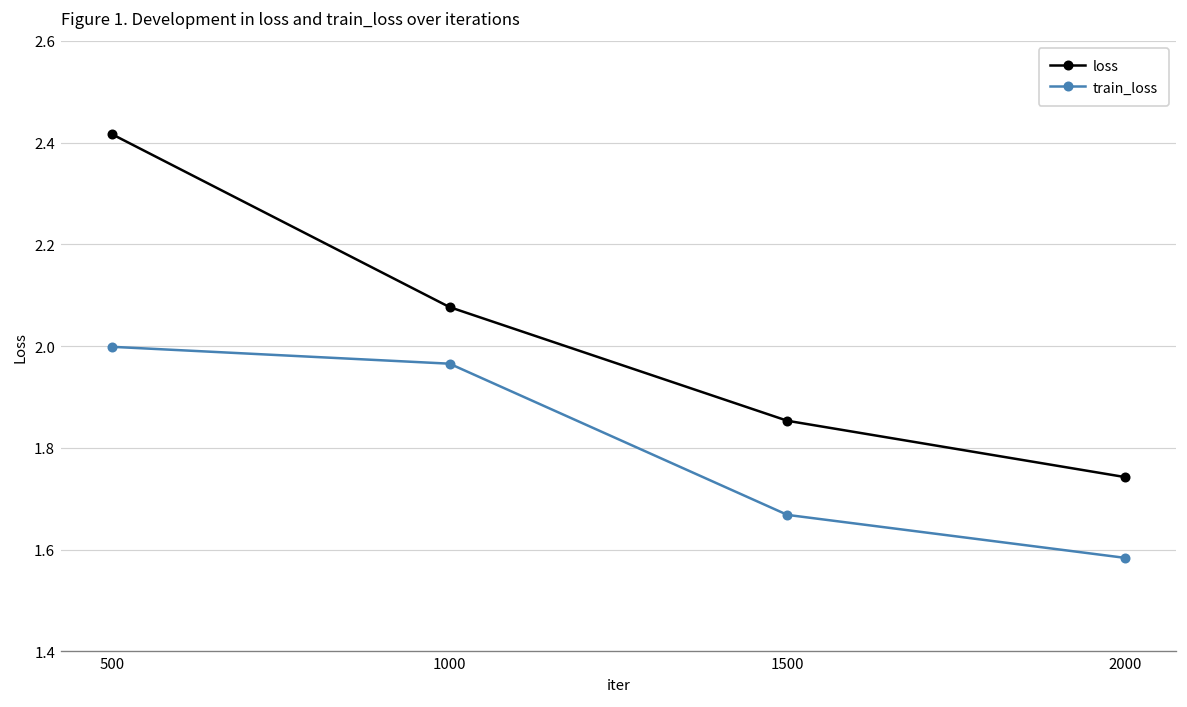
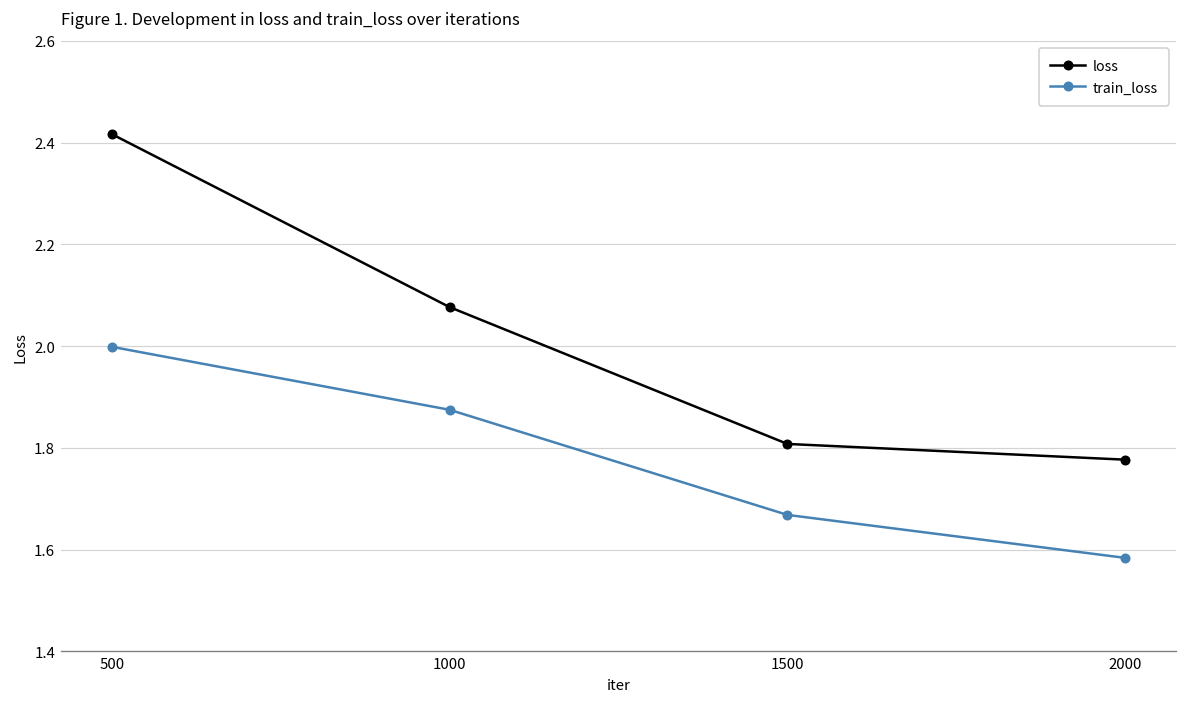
train_loss, 1000: 1.97 -> 1.87
loss, 1500: 1.85 -> 1.81
loss, 2000: 1.74 -> 1.78
